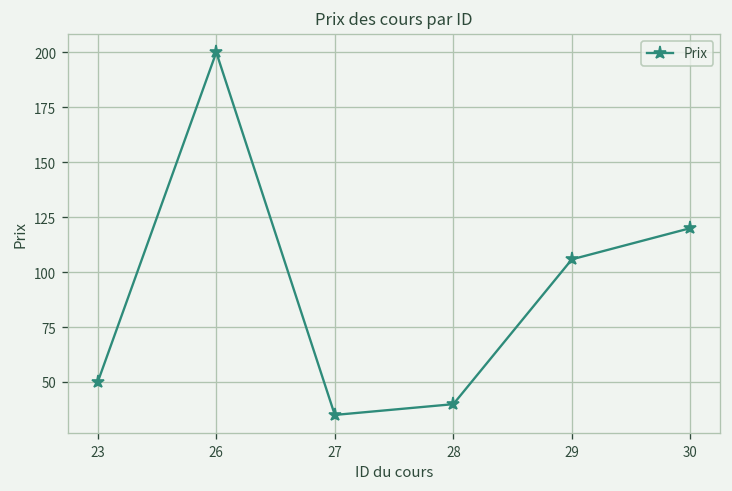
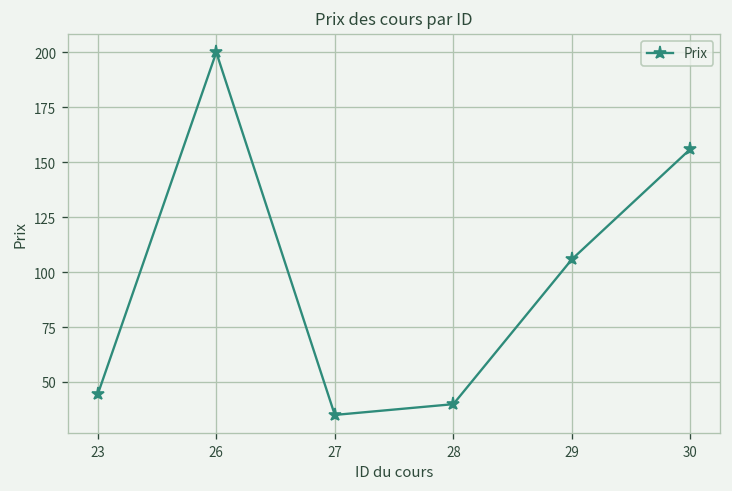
23: 50 -> 44
30: 120 -> 156
